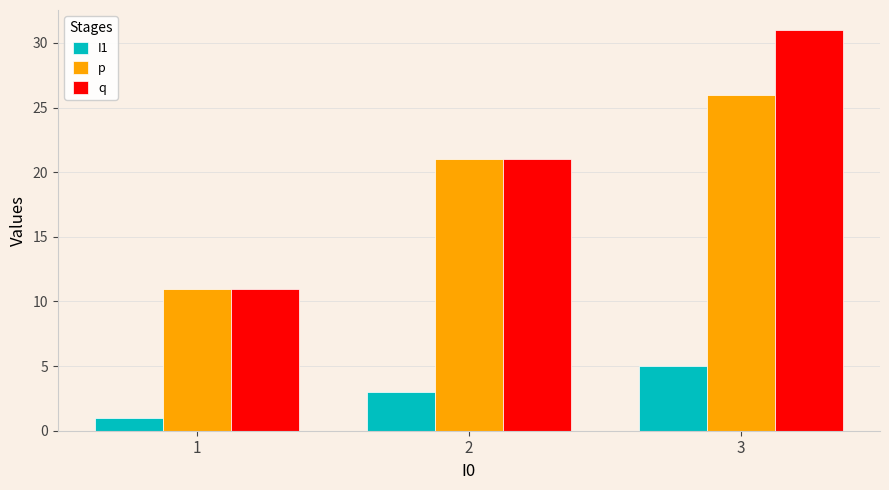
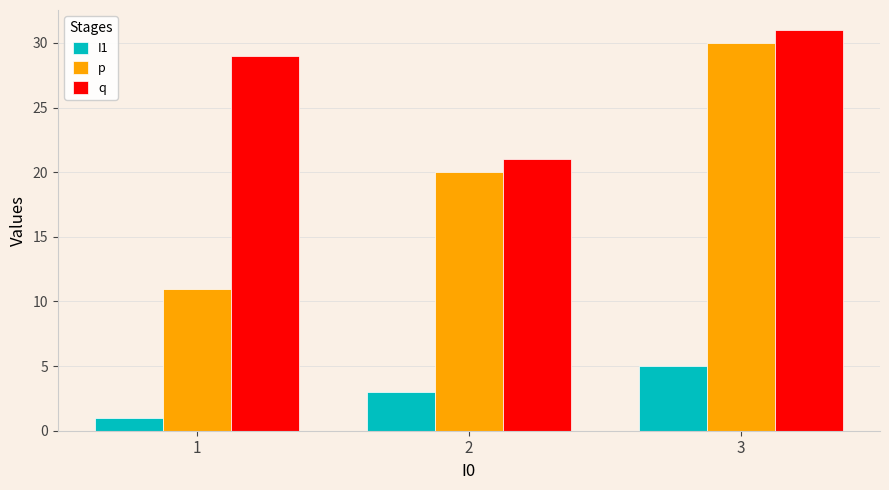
q, 1: 11 -> 29
p, 2: 21 -> 20
p, 3: 26 -> 30
